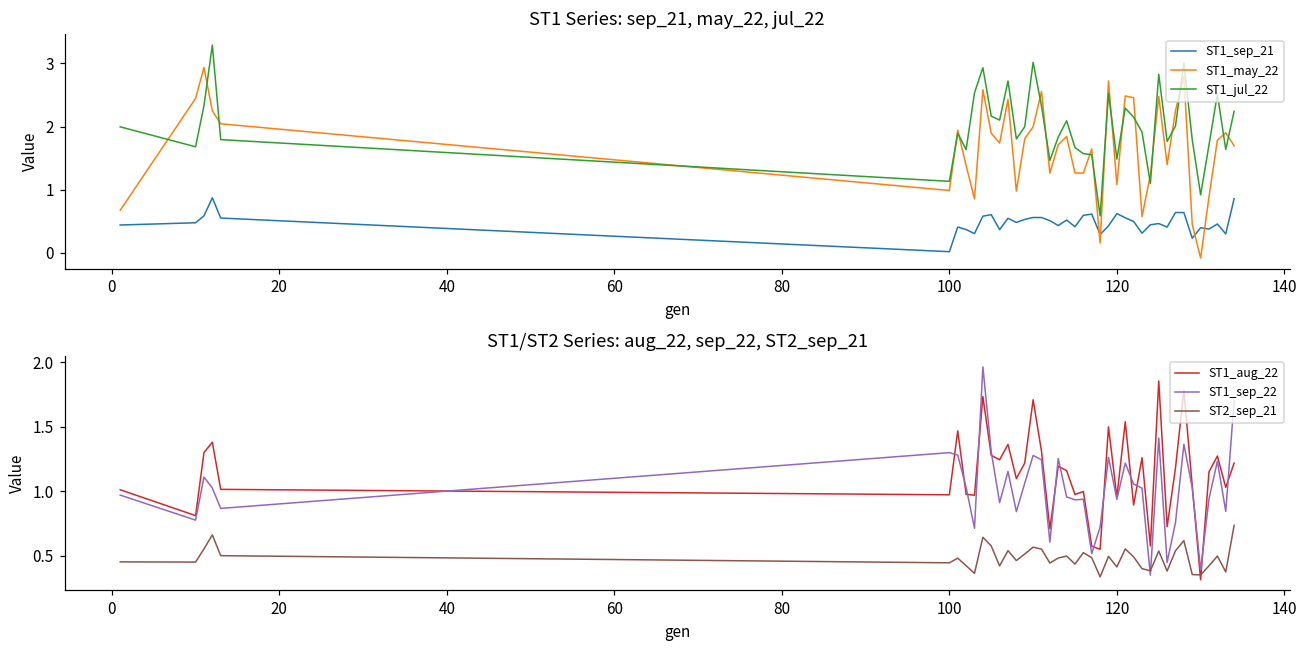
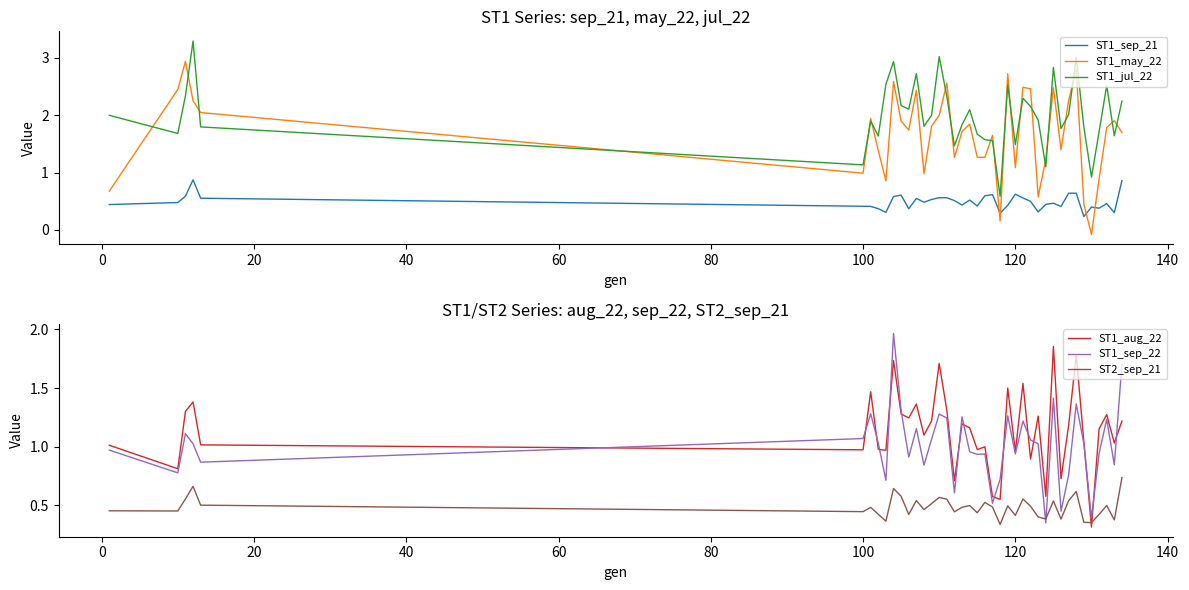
ST1 Series: sep_21, may_22, jul_22, ST1_sep_21, 100: 0.0 -> 0.4
ST1/ST2 Series: aug_22, sep_22, ST2_sep_21, ST1_sep_22, 100: 1.30 -> 1.07
